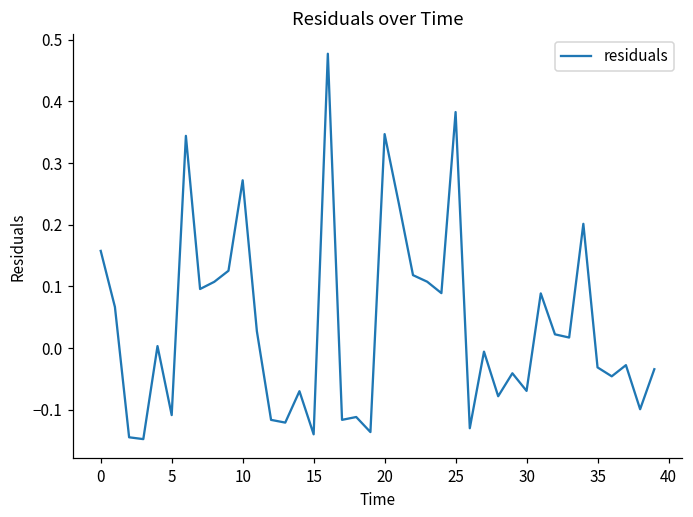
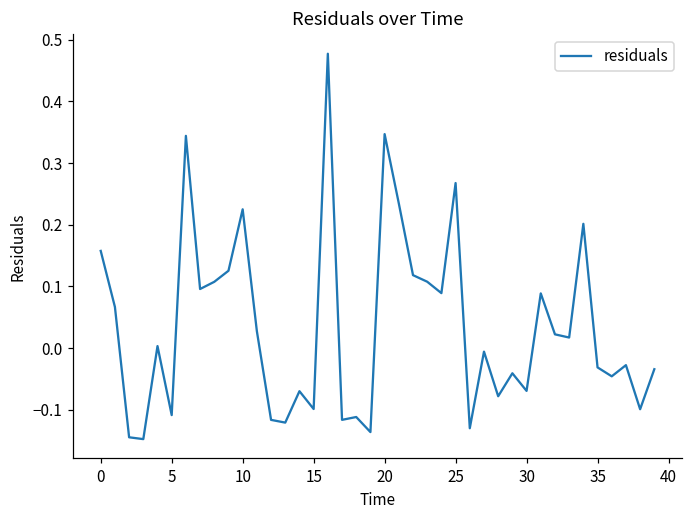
10: 0.27 -> 0.23
15: -0.14 -> -0.10
25: 0.38 -> 0.27
